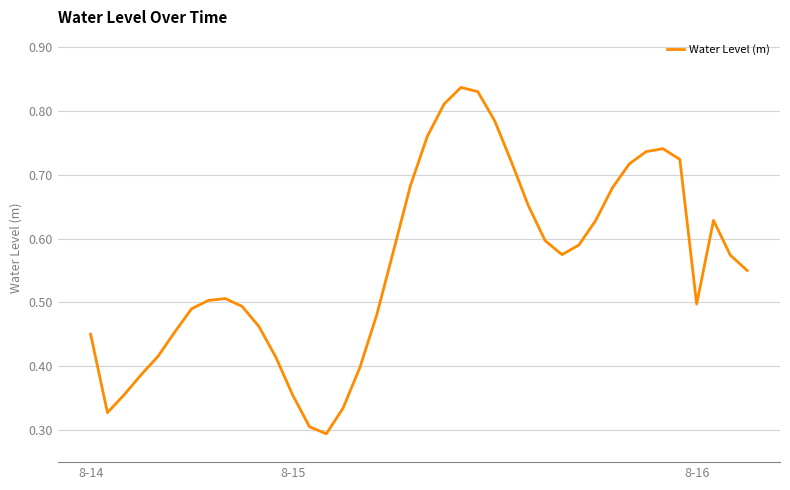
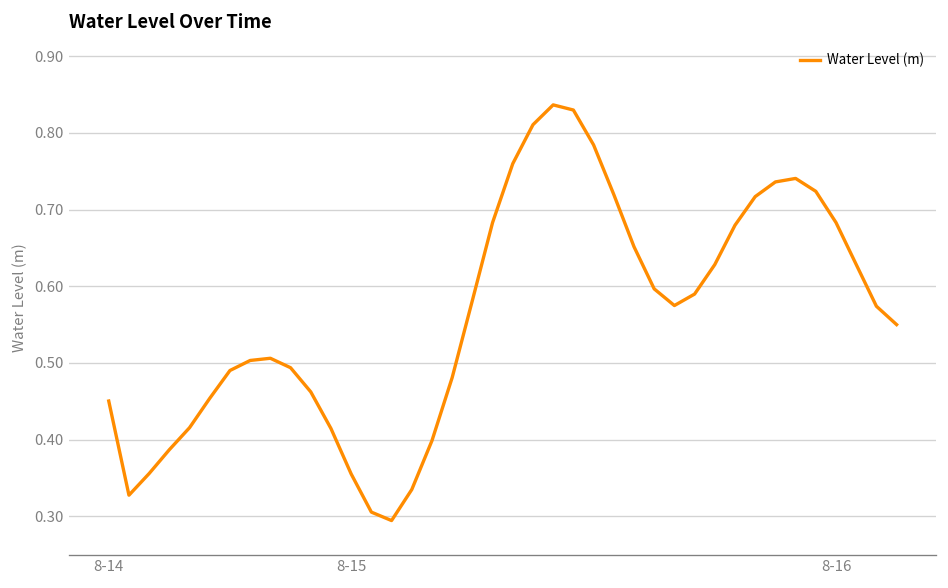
8-16: 0.50 -> 0.68
